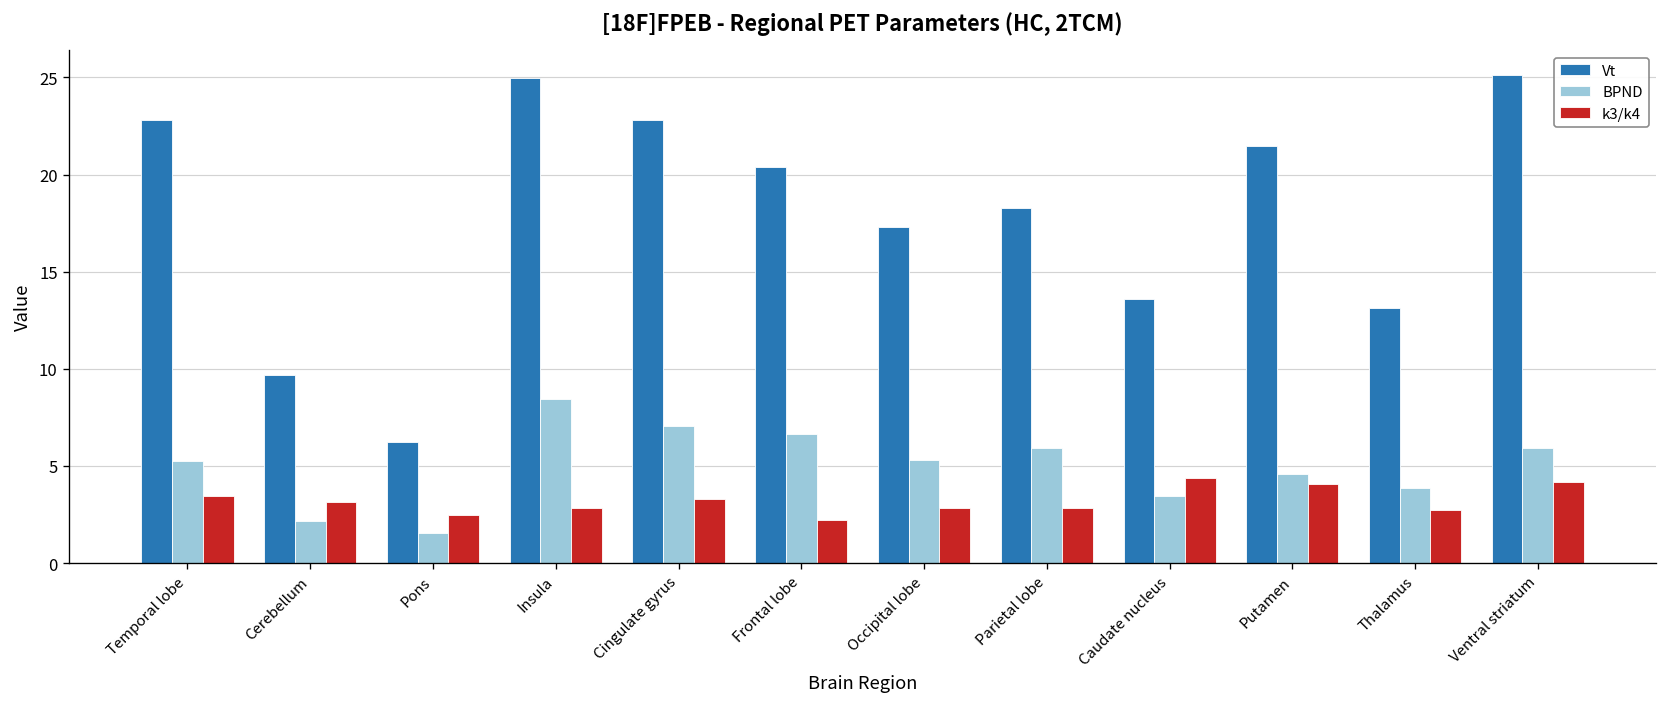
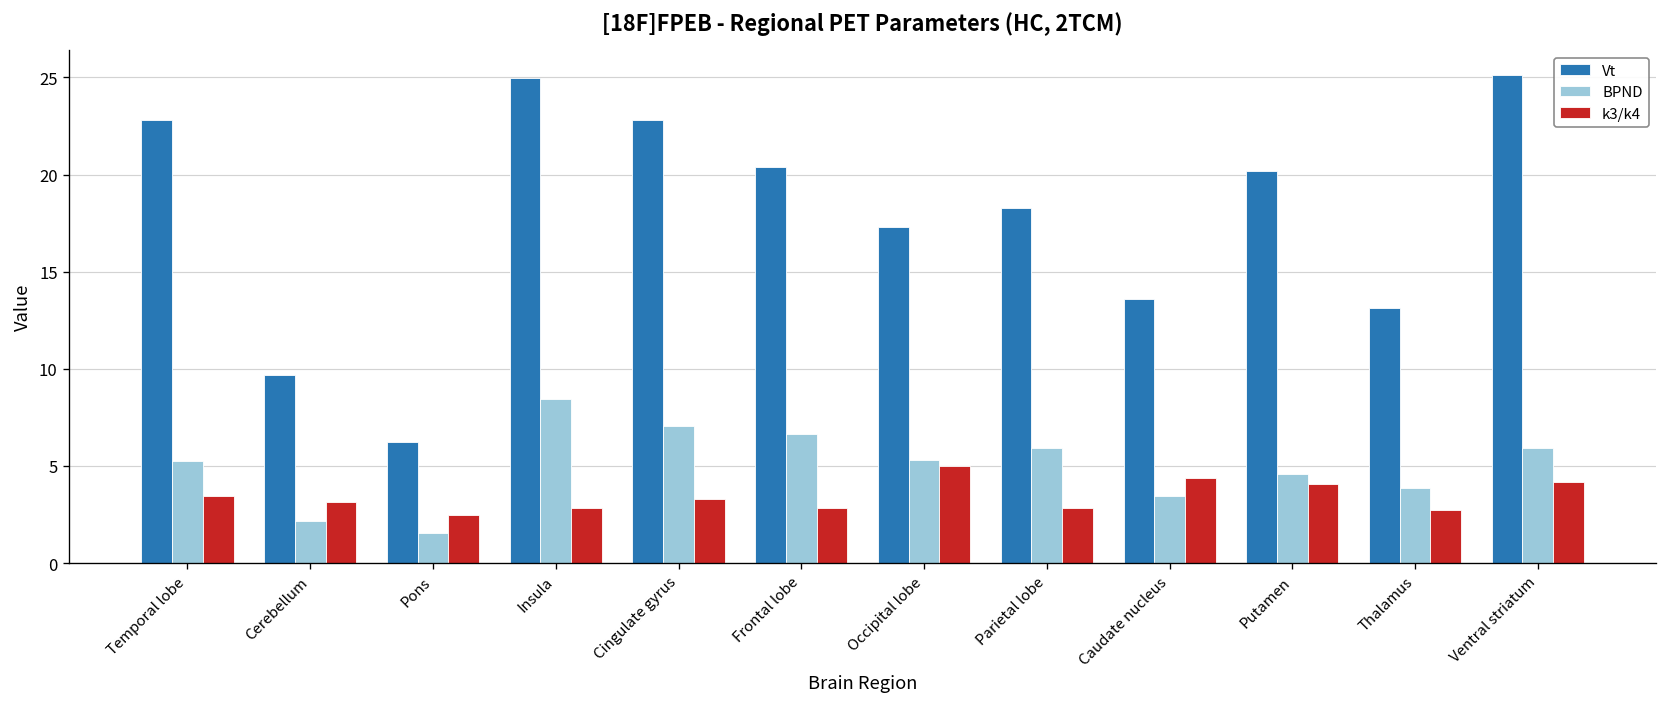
k3/k4, Frontal lobe: 2.2 -> 2.9
k3/k4, Occipital lobe: 2.9 -> 5.0
Vt, Putamen: 21.5 -> 20.2
